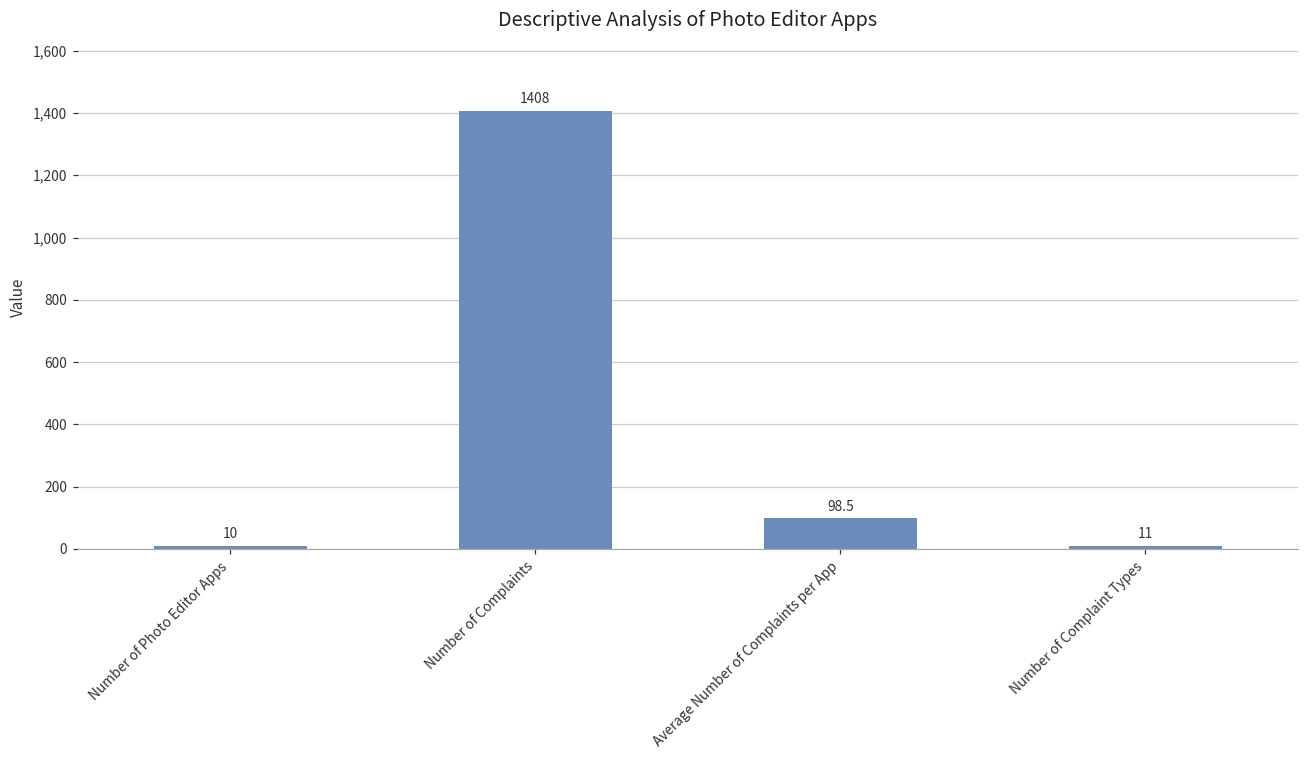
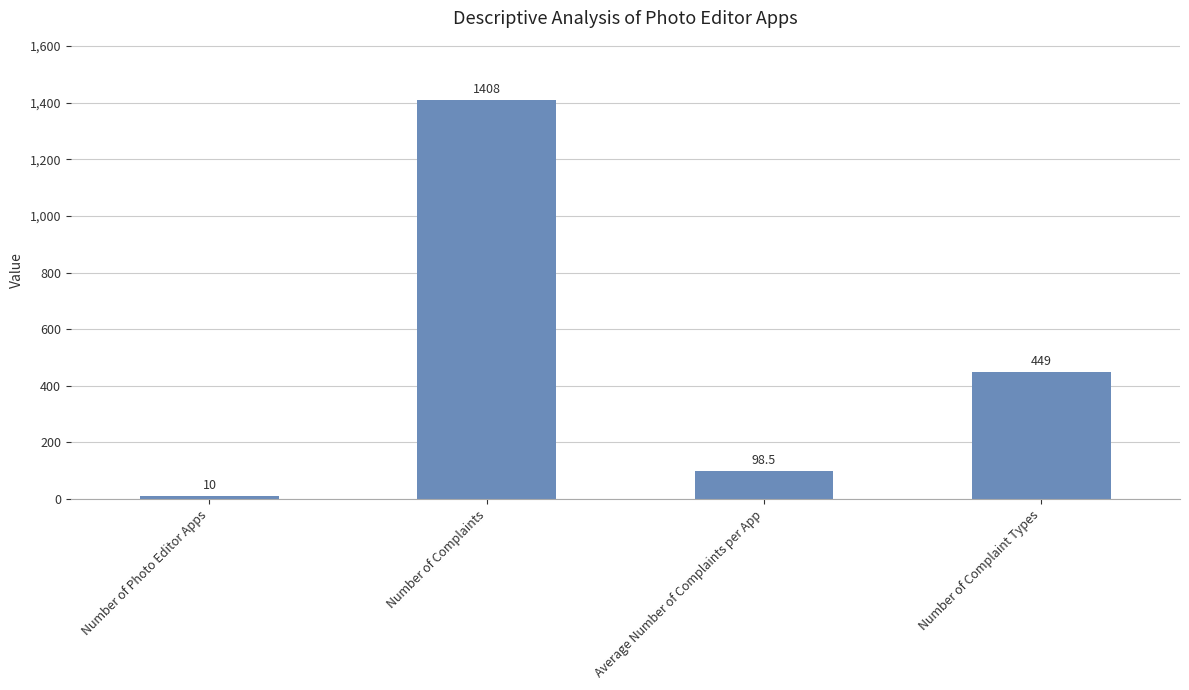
Number of Complaint Types: 11 -> 449
